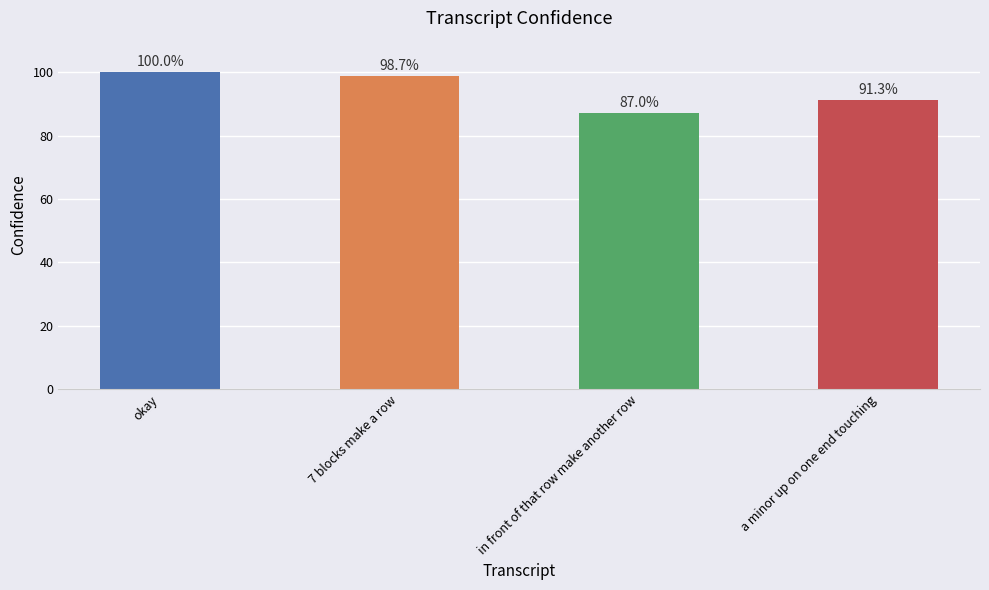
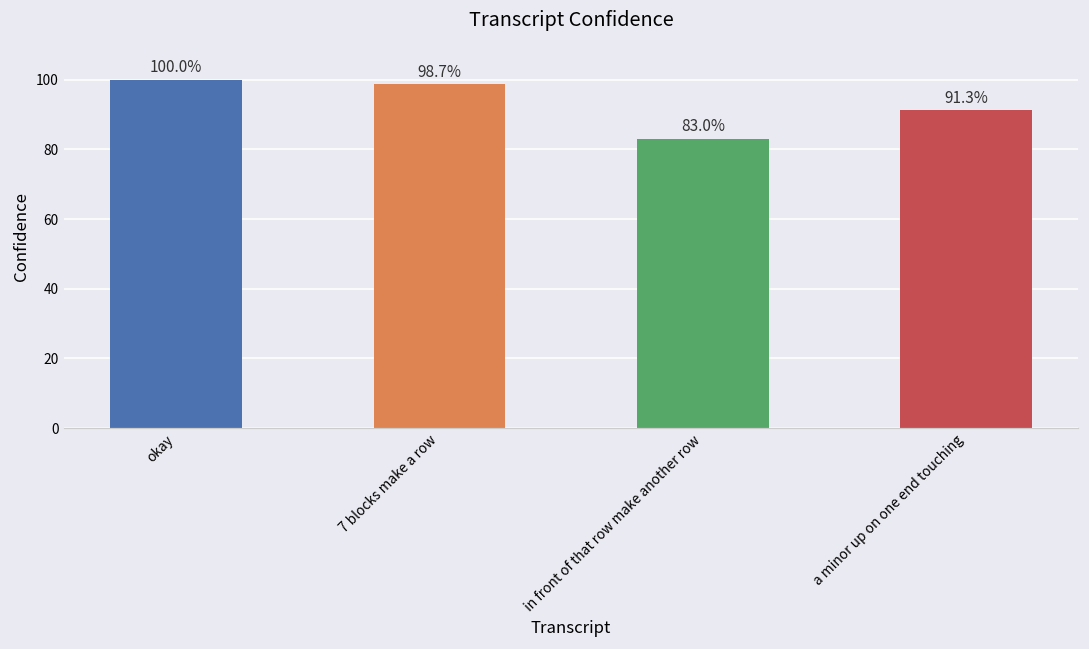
in front of that row make another row: 87.0% -> 83.0%
